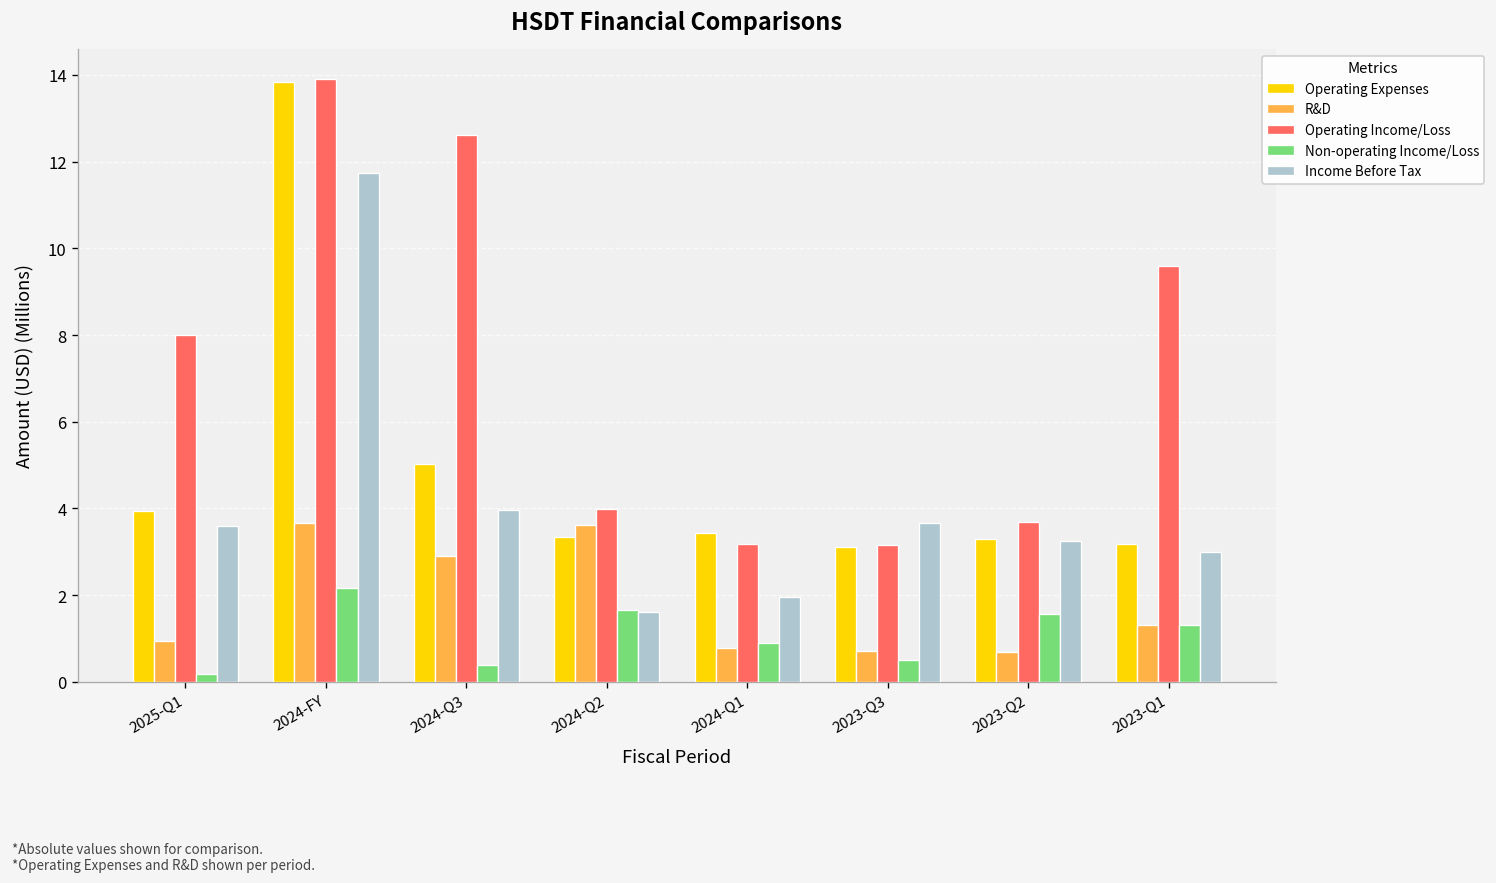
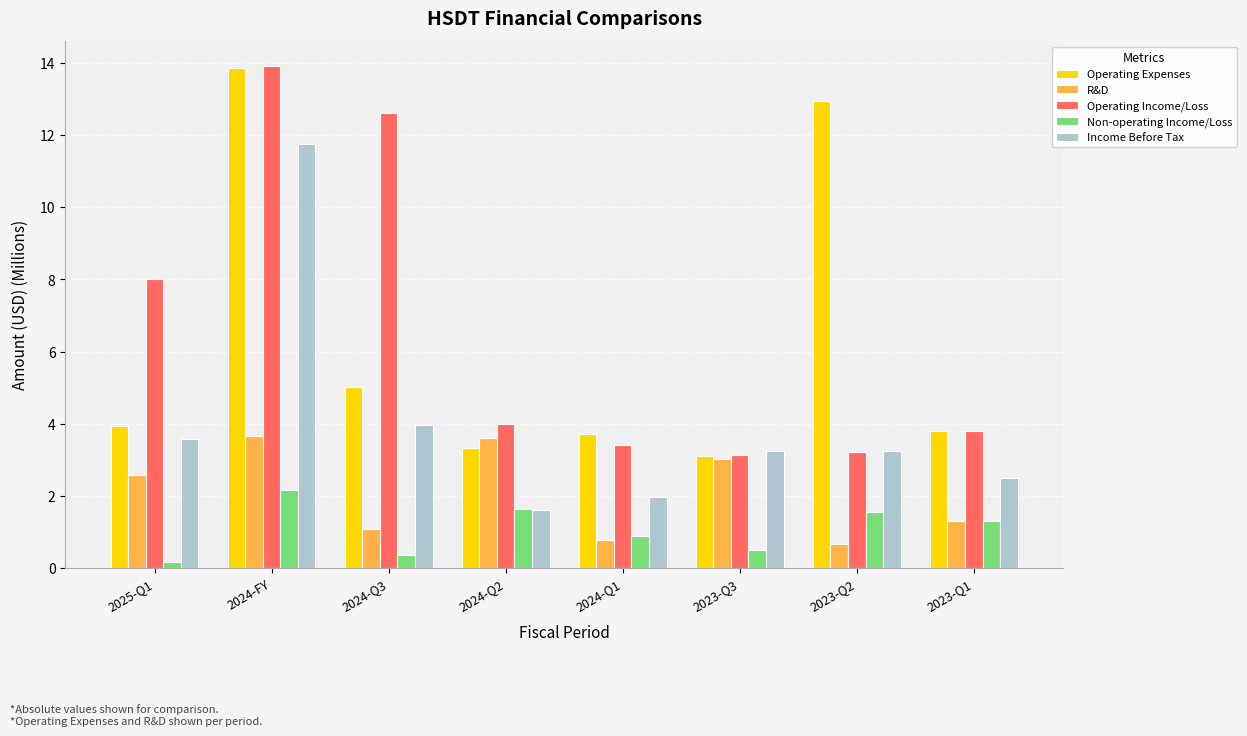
R&D, 2025-Q1: 0.9 -> 2.6
R&D, 2024-Q3: 2.9 -> 1.1
Operating Expenses, 2024-Q1: 3.4 -> 3.7
Operating Income/Loss, 2024-Q1: 3.2 -> 3.4
R&D, 2023-Q3: 0.7 -> 3.0
Income Before Tax, 2023-Q3: 3.7 -> 3.2
Operating Expenses, 2023-Q2: 3.3 -> 12.9
Operating Income/Loss, 2023-Q2: 3.7 -> 3.2
Operating Expenses, 2023-Q1: 3.2 -> 3.8
Operating Income/Loss, 2023-Q1: 9.6 -> 3.8
Income Before Tax, 2023-Q1: 3.0 -> 2.5
